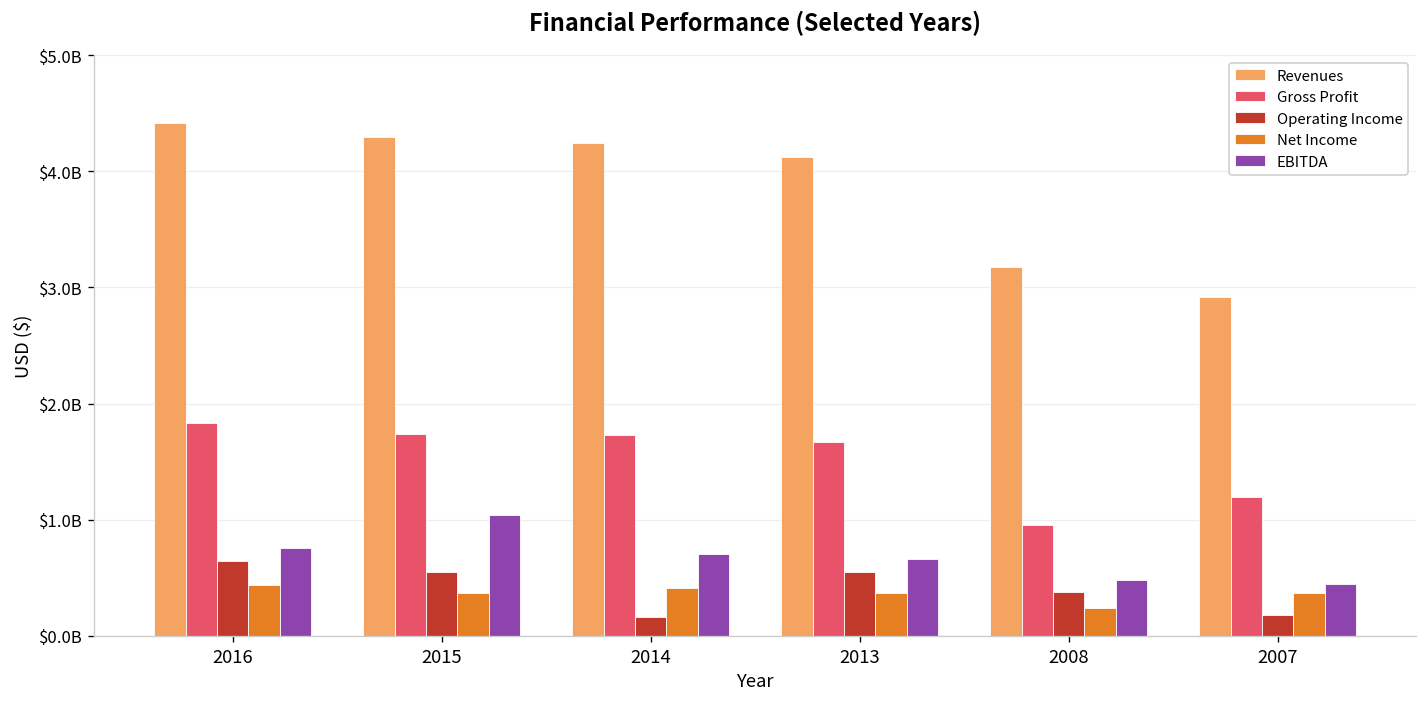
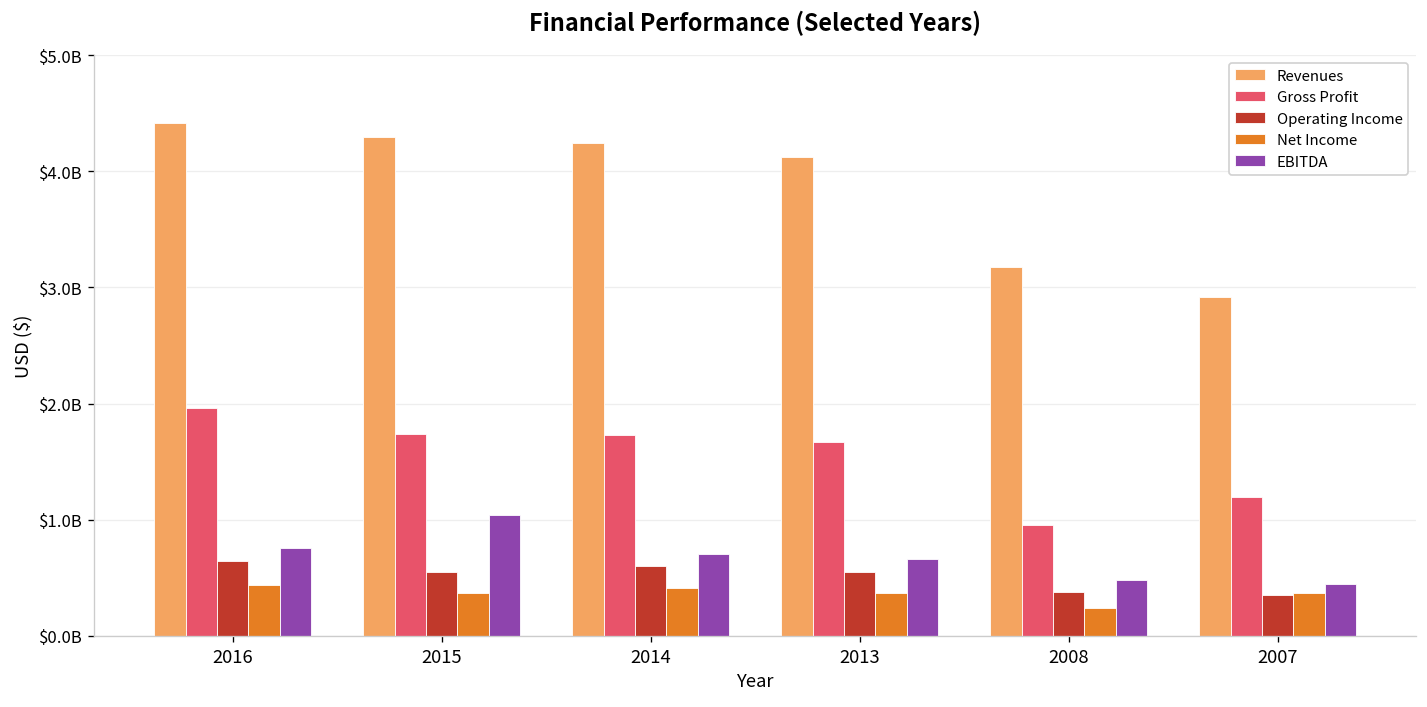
Gross Profit, 2016: $1800000000 -> $2000000000
Operating Income, 2014: $200000000 -> $600000000
Operating Income, 2007: $200000000 -> $400000000
